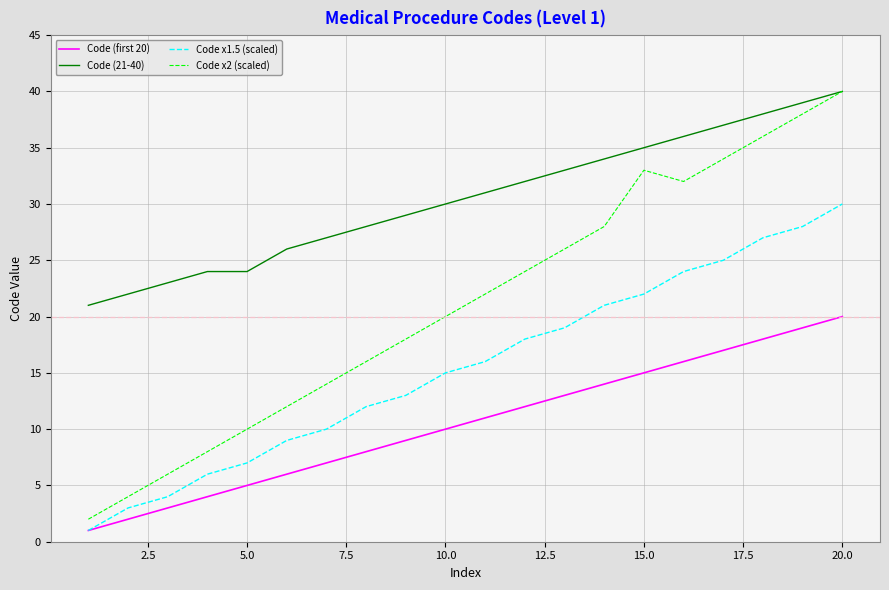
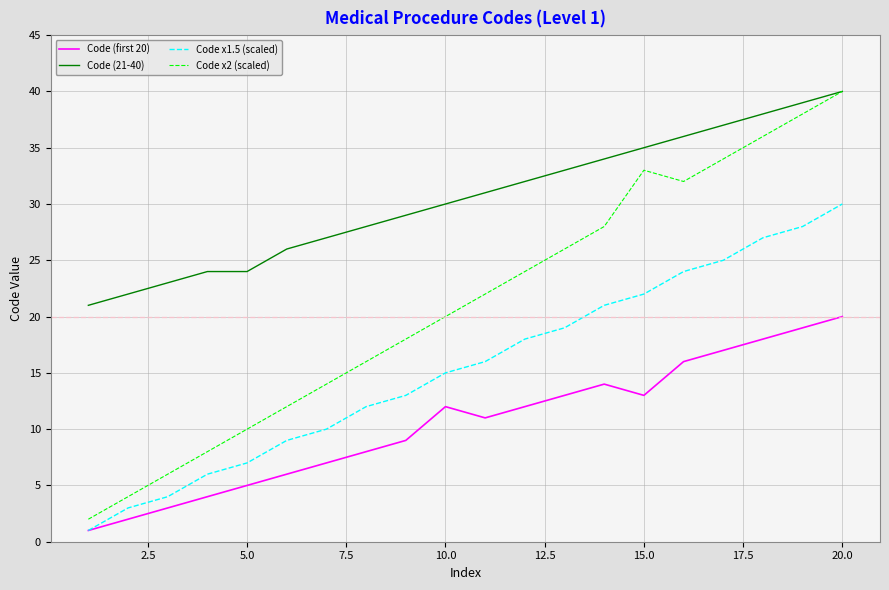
Code (first 20), 10.0: 10 -> 12
Code (first 20), 15.0: 15 -> 13
